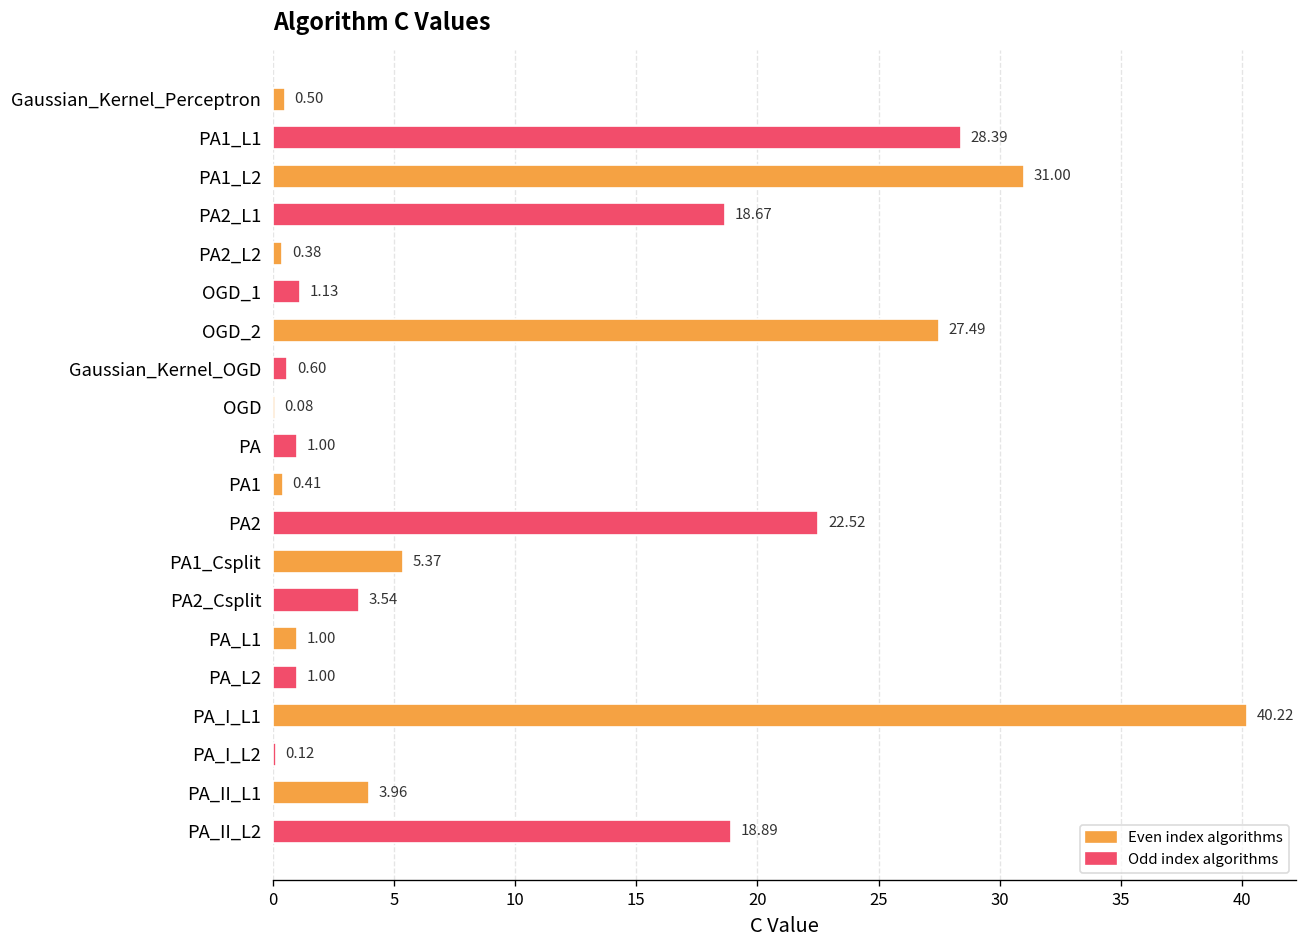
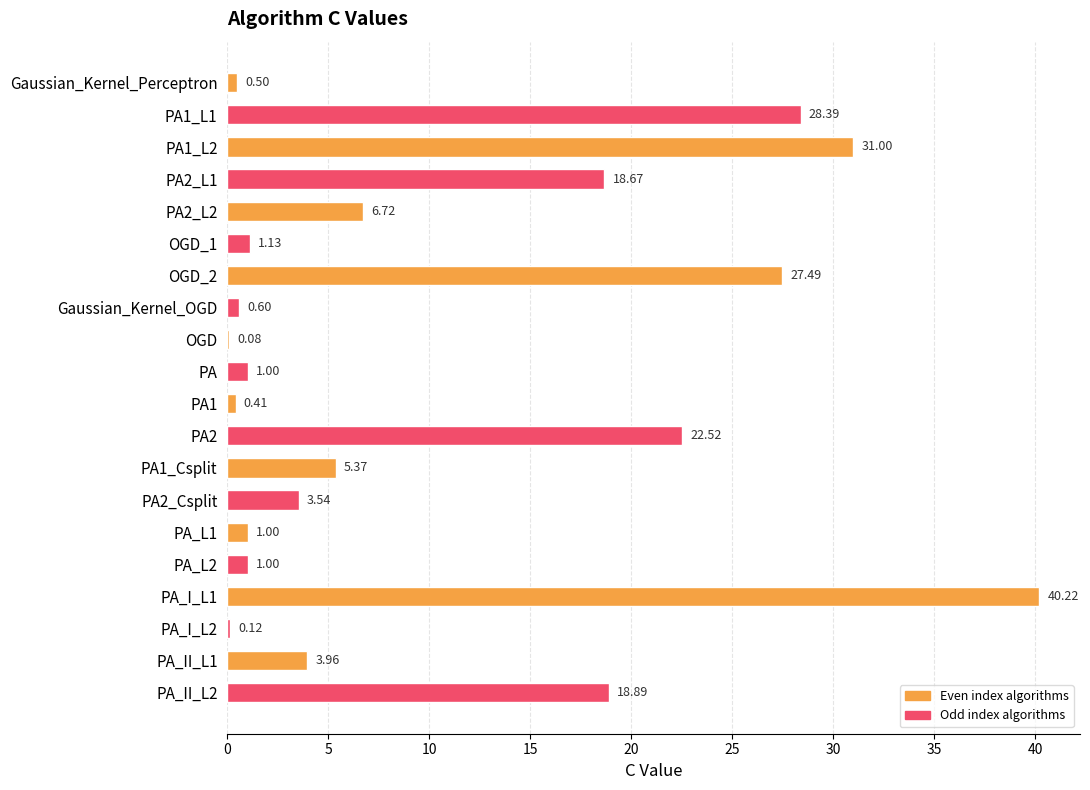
PA2_L2: 0.38 -> 6.72
